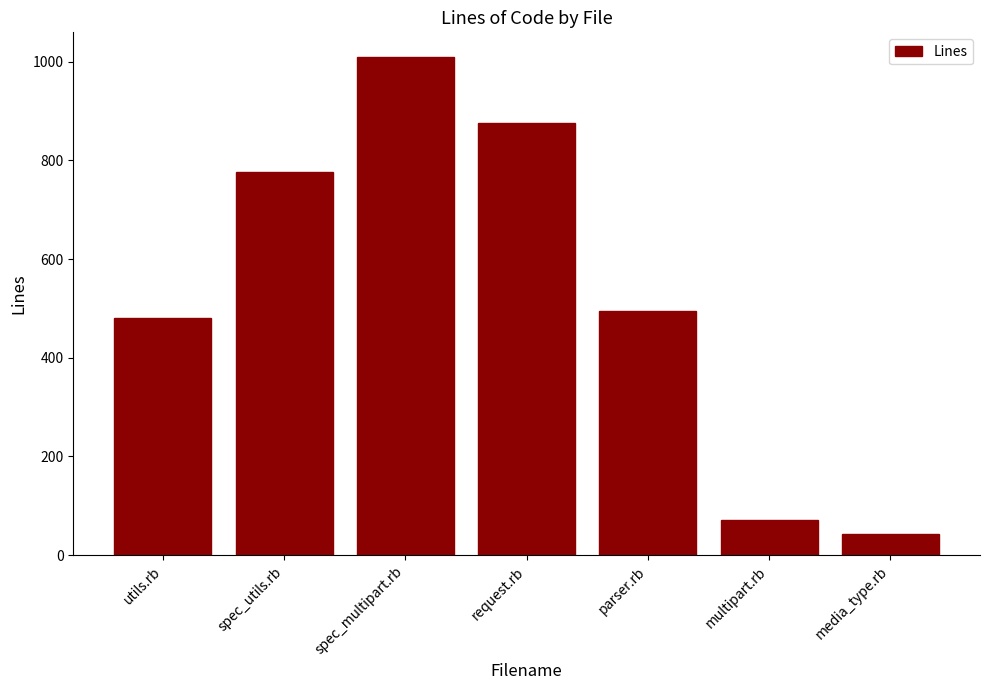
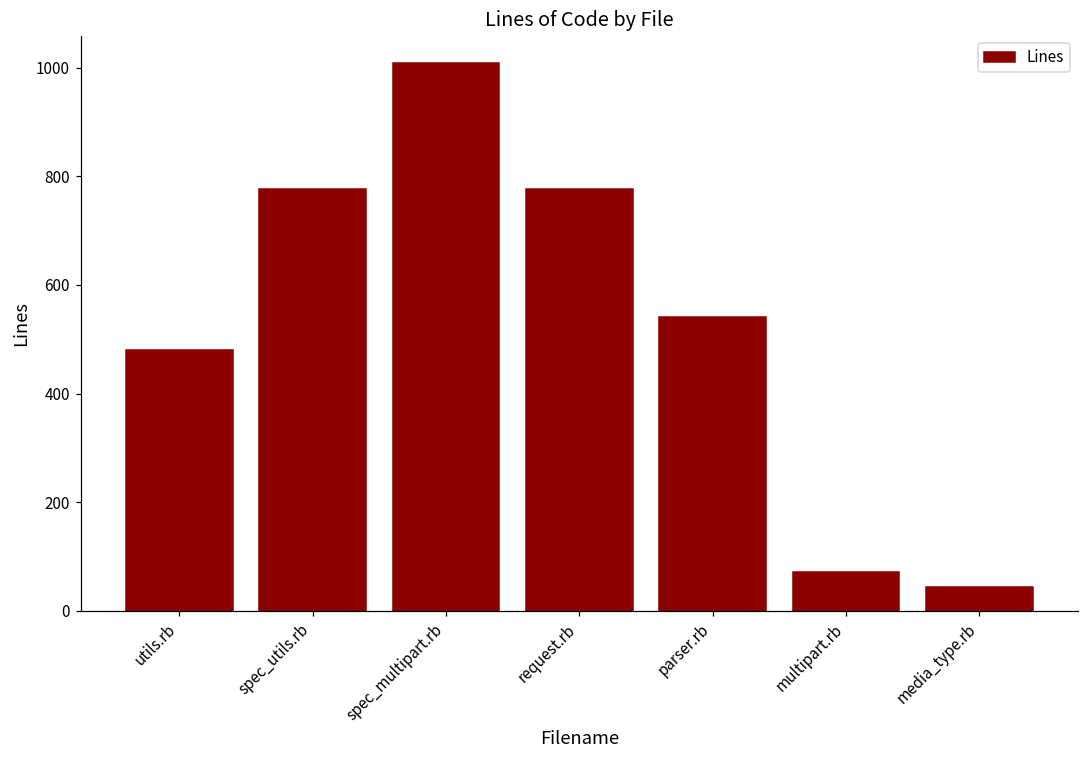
request.rb: 880 -> 780
parser.rb: 500 -> 540
